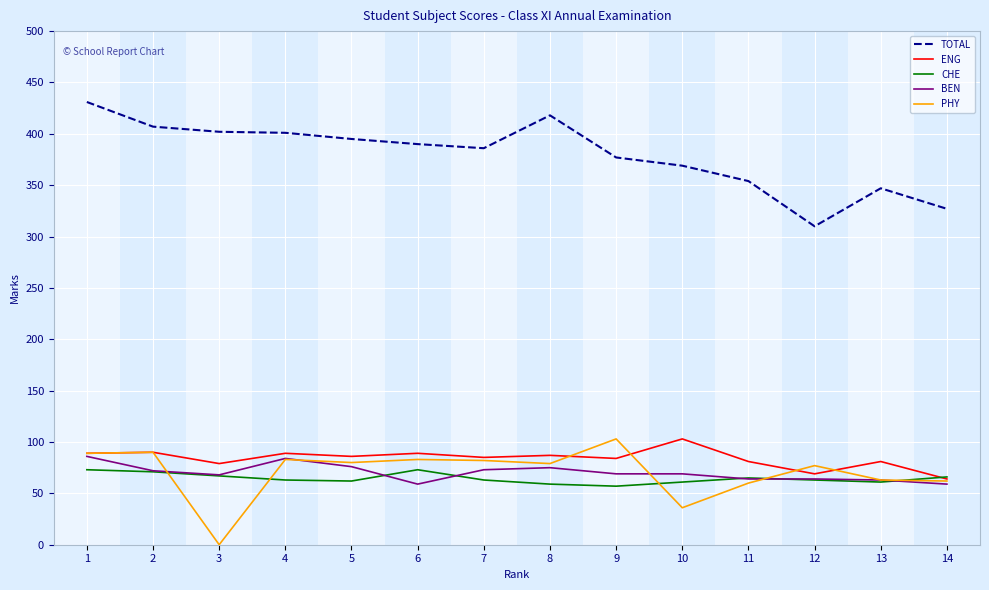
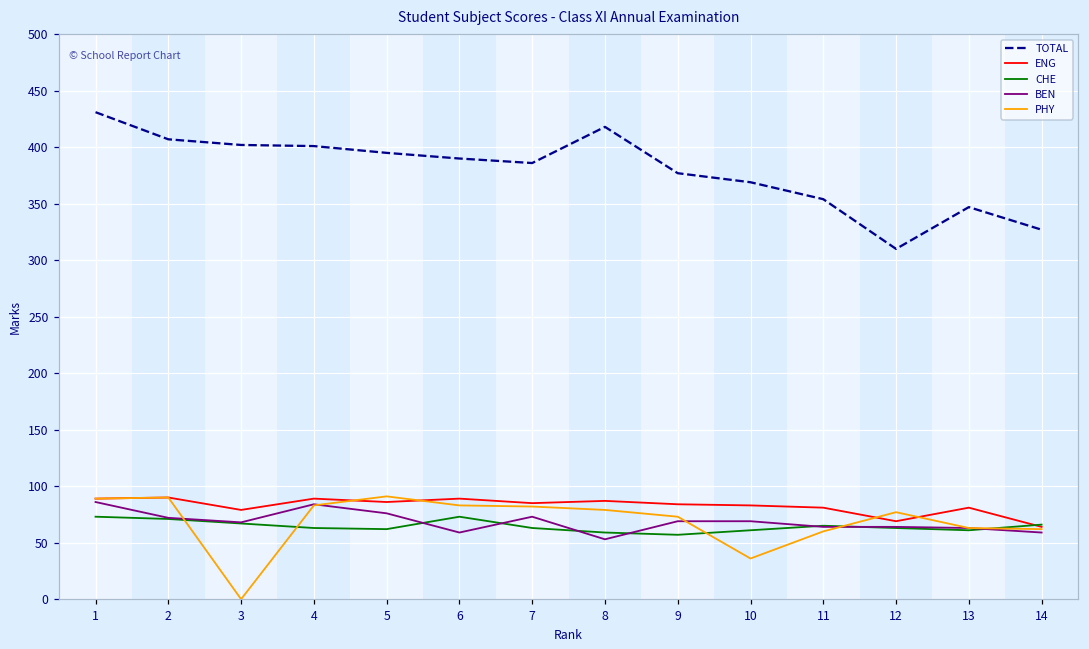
PHY, 5: 80 -> 91
BEN, 8: 75 -> 53
PHY, 9: 103 -> 73
ENG, 10: 103 -> 83
